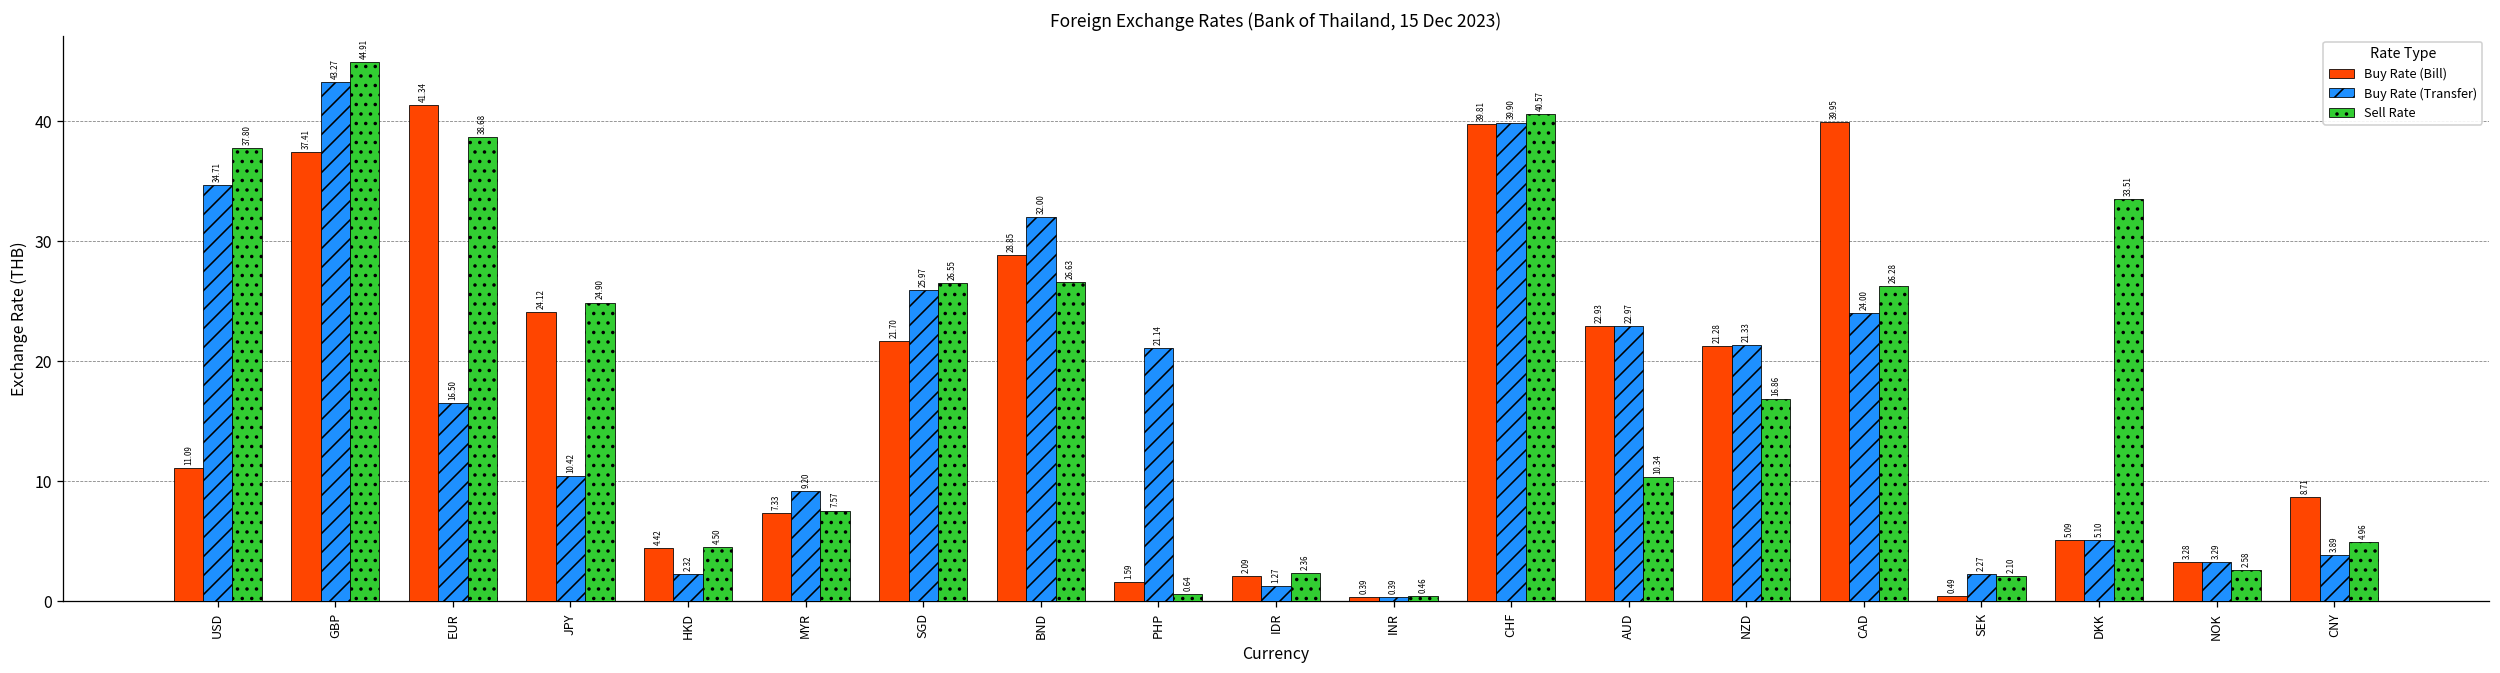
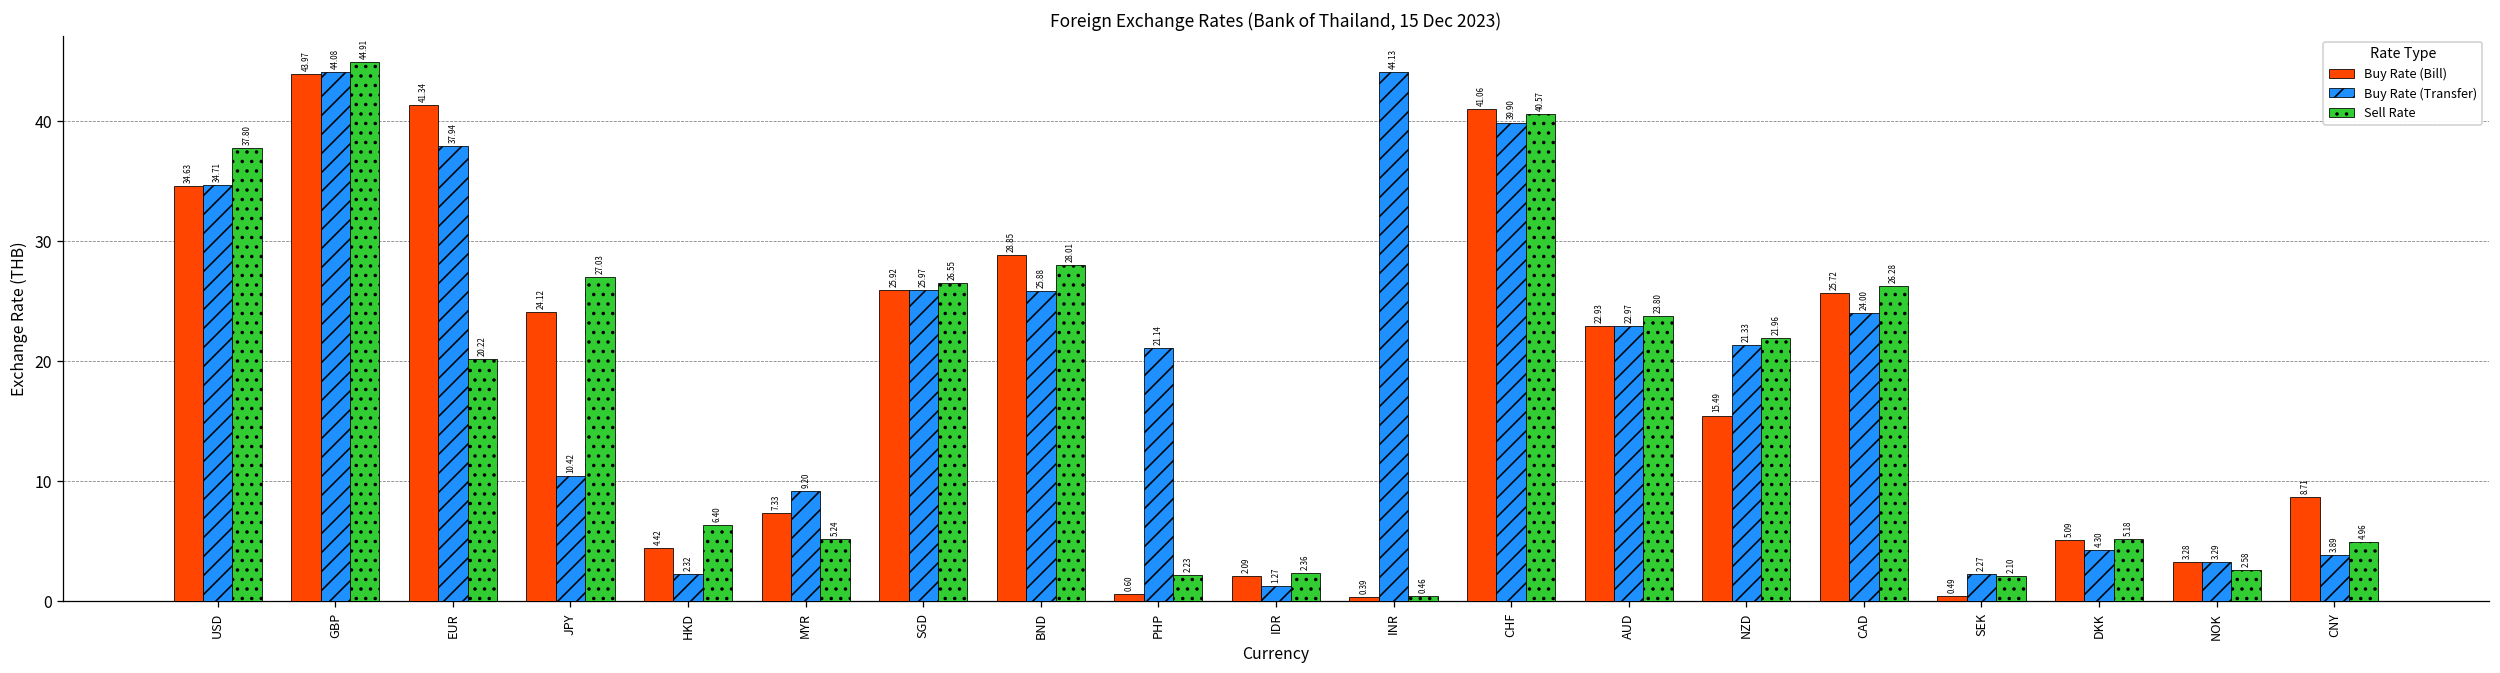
Buy Rate (Bill), USD: 11.09 -> 34.63
Buy Rate (Bill), GBP: 37.41 -> 43.97
Buy Rate (Transfer), GBP: 43.27 -> 44.08
Buy Rate (Transfer), EUR: 16.50 -> 37.94
Sell Rate, EUR: 38.68 -> 20.22
Sell Rate, JPY: 24.90 -> 27.03
Sell Rate, HKD: 4.50 -> 6.40
Sell Rate, MYR: 7.57 -> 5.24
Buy Rate (Bill), SGD: 21.70 -> 25.92
Buy Rate (Transfer), BND: 32.00 -> 25.88
Sell Rate, BND: 26.63 -> 28.01
Buy Rate (Bill), PHP: 1.59 -> 0.60
Sell Rate, PHP: 0.64 -> 2.23
Buy Rate (Transfer), INR: 0.39 -> 44.13
Buy Rate (Bill), CHF: 39.81 -> 41.06
Sell Rate, AUD: 10.34 -> 23.80
Buy Rate (Bill), NZD: 21.28 -> 15.49
Sell Rate, NZD: 16.86 -> 21.96
Buy Rate (Bill), CAD: 39.95 -> 25.72
Buy Rate (Transfer), DKK: 5.10 -> 4.30
Sell Rate, DKK: 33.51 -> 5.18
